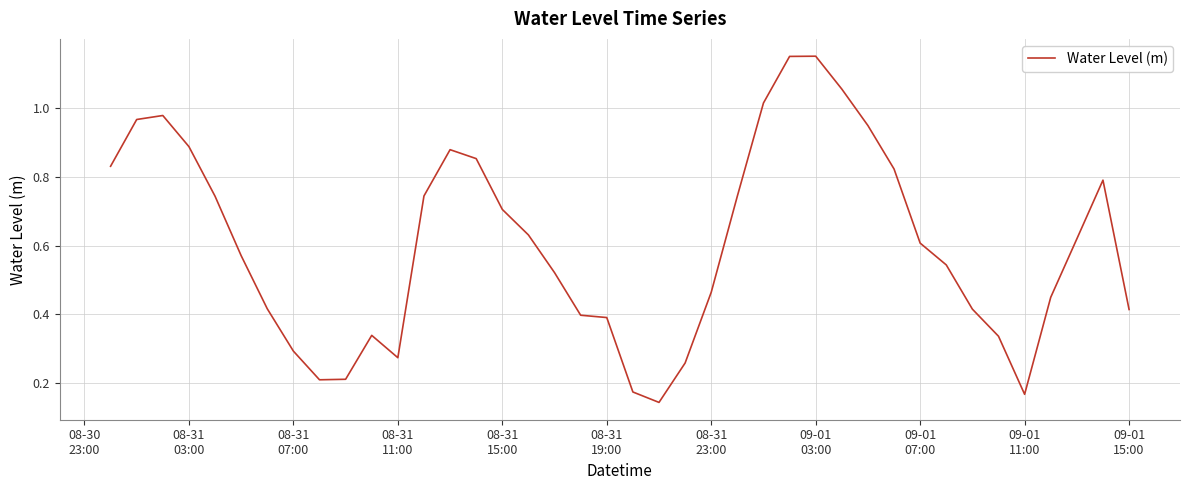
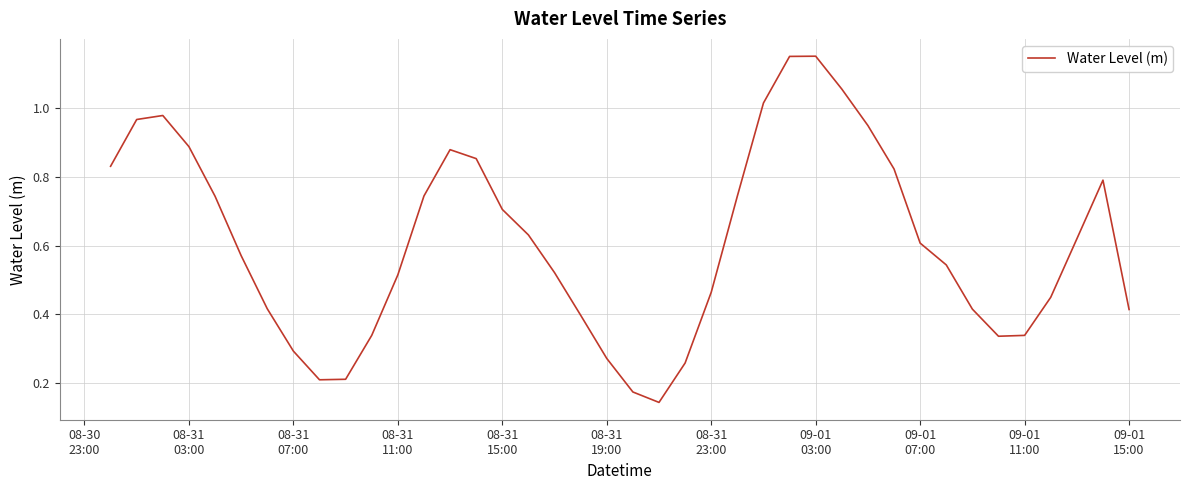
08-31 11:00: 0.27 -> 0.51
08-31 19:00: 0.39 -> 0.27
09-01 11:00: 0.17 -> 0.34
